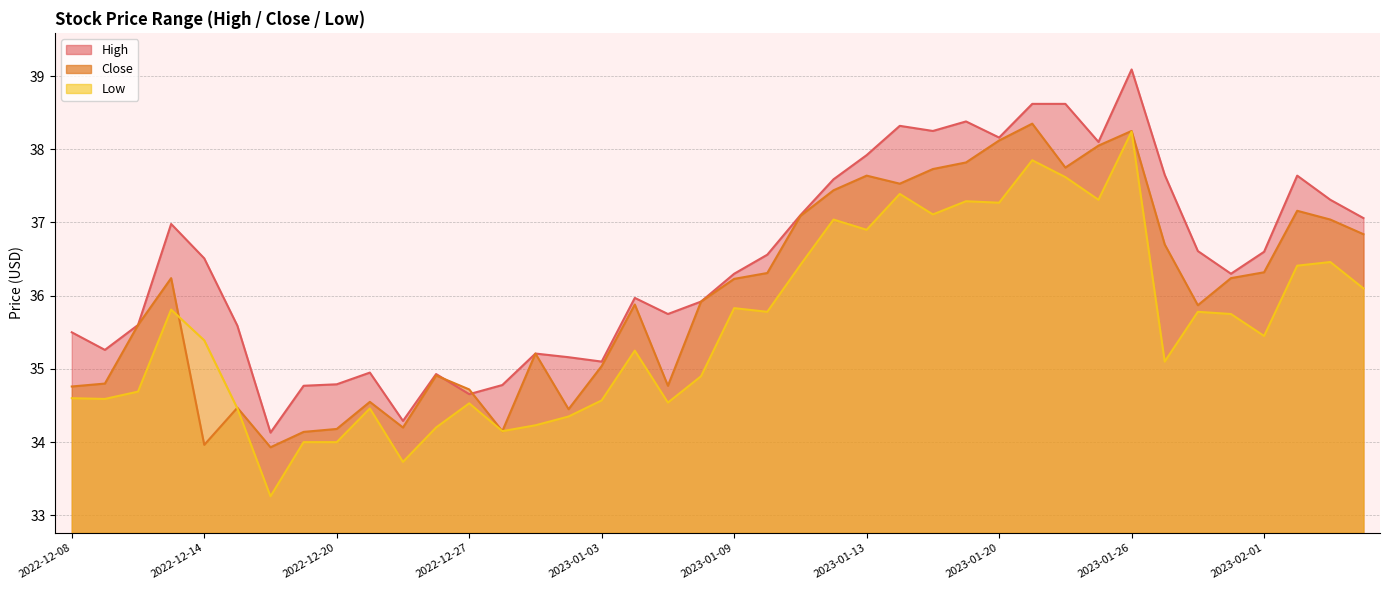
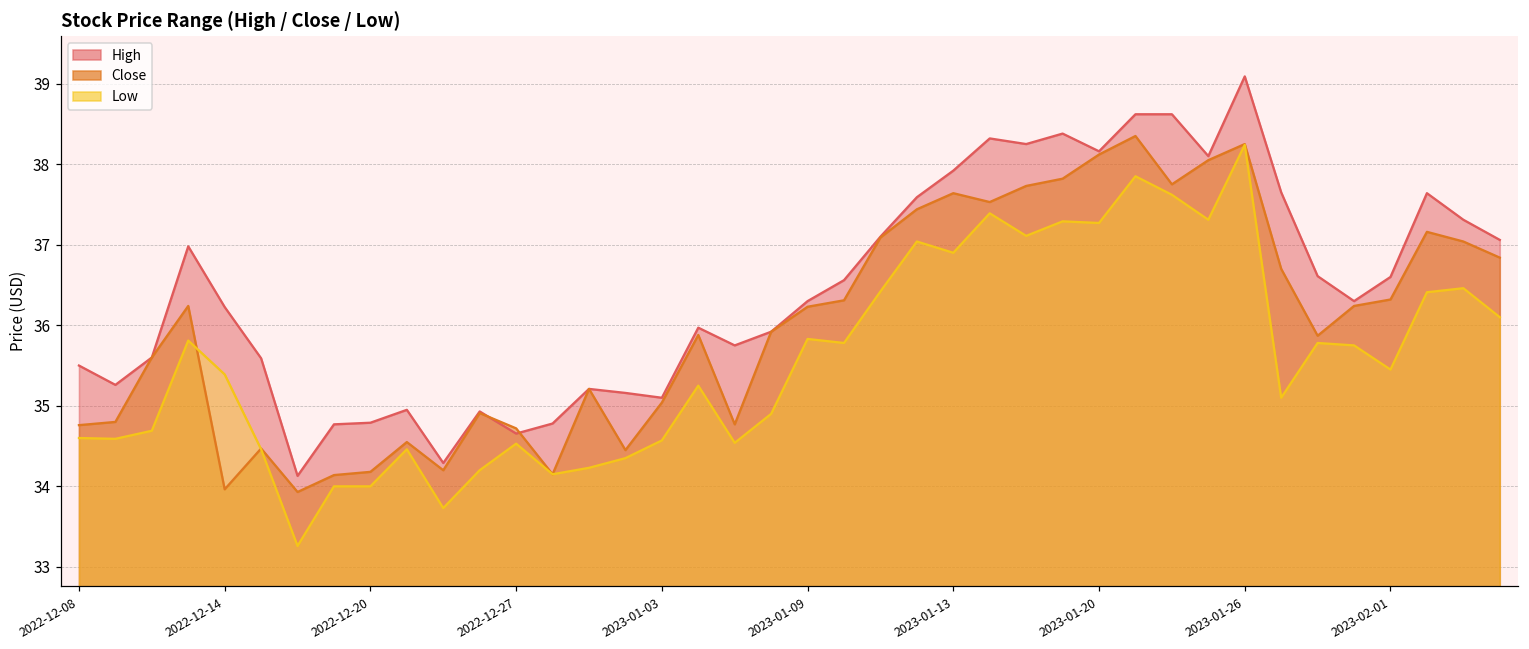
High, 2022-12-14: 36.5 -> 36.2
